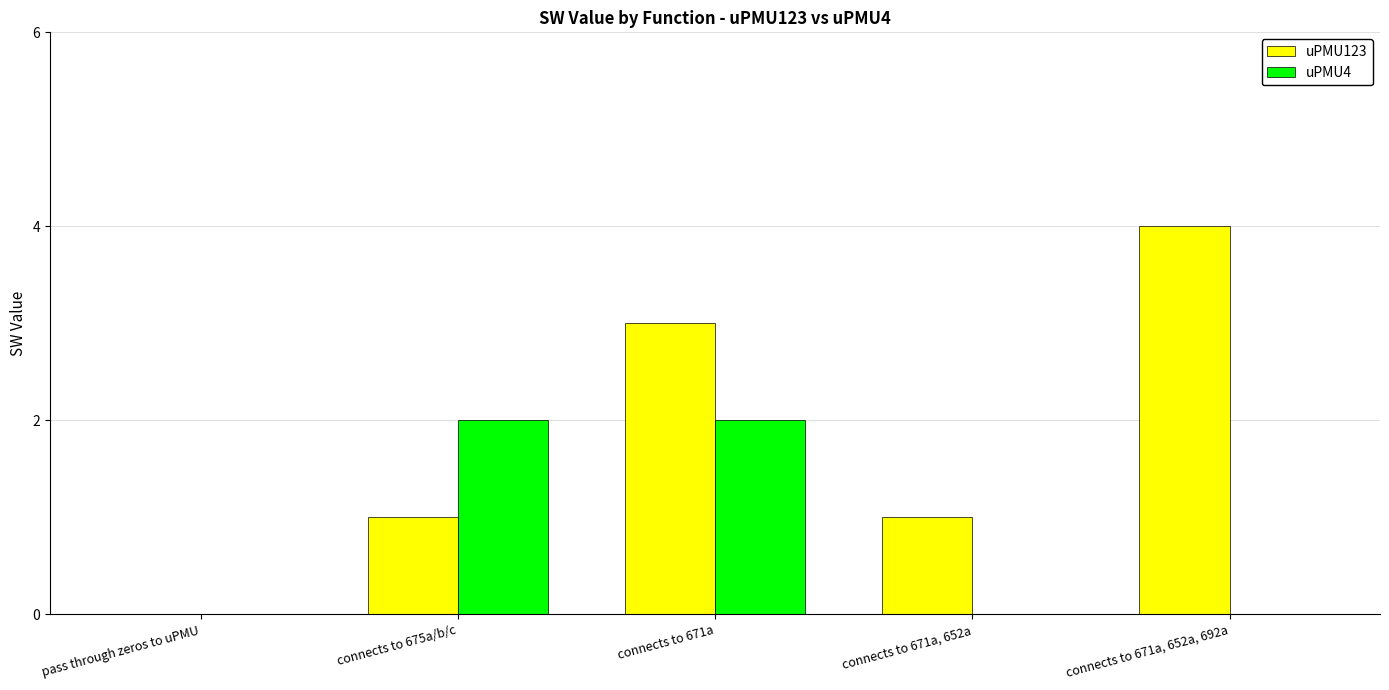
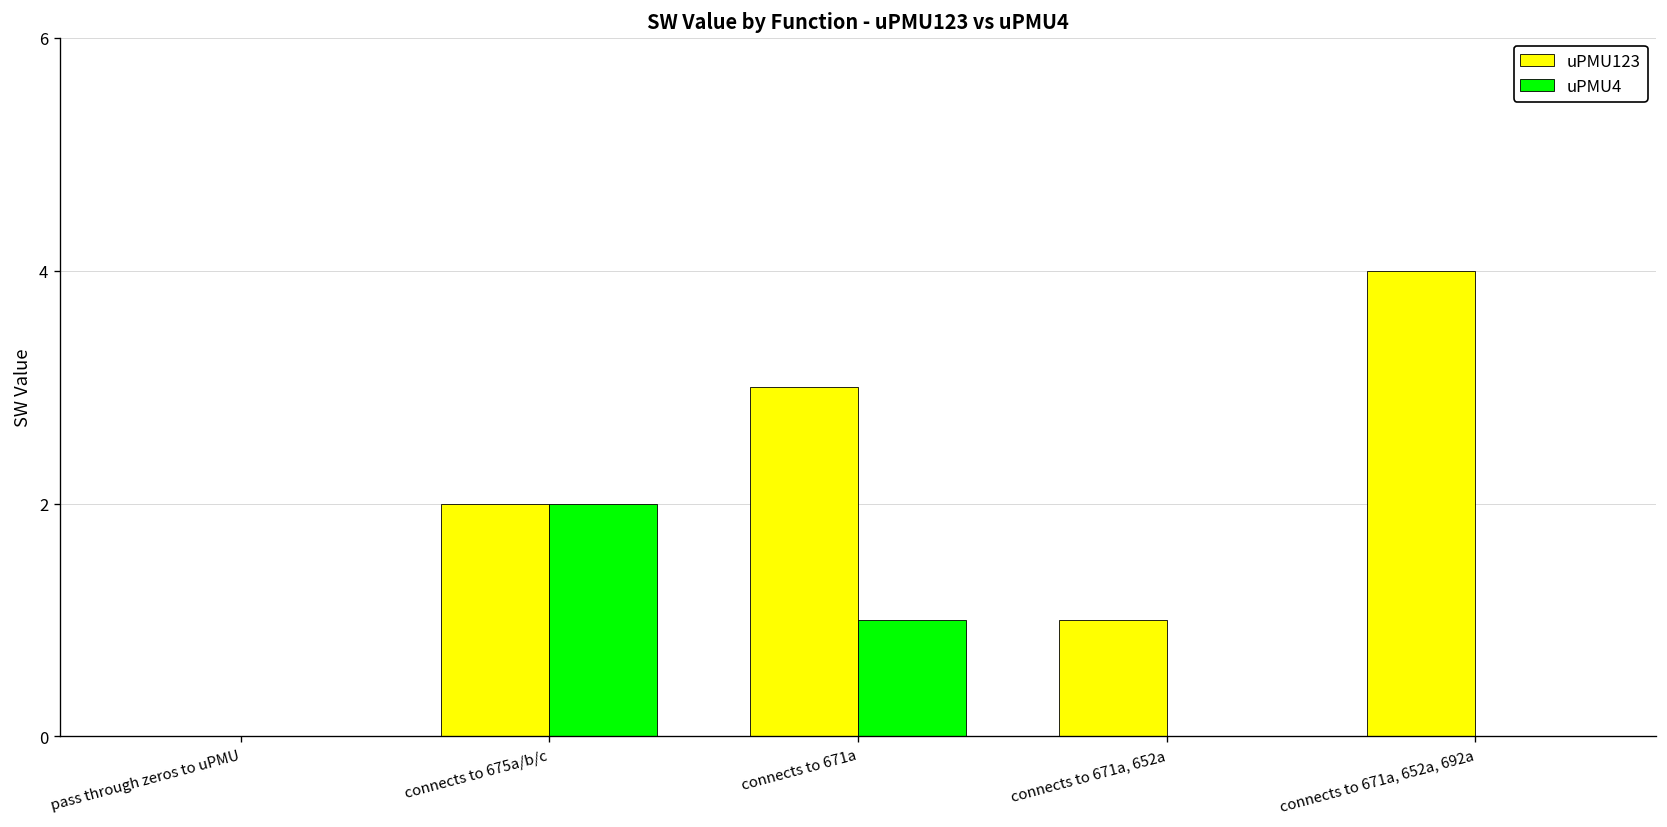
uPMU123, connects to 675a/b/c: 1 -> 2
uPMU4, connects to 671a: 2 -> 1
